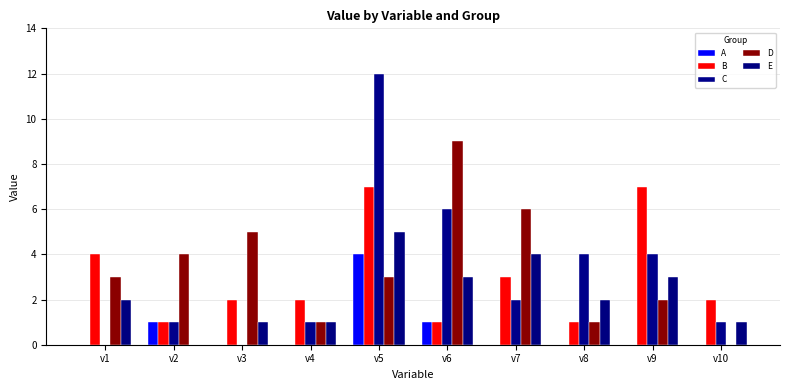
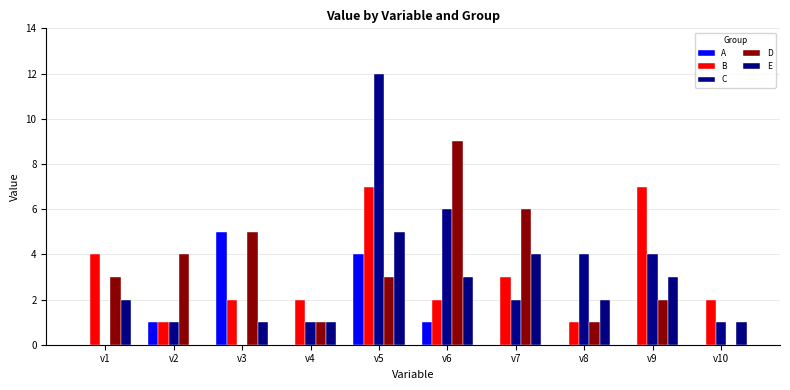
A, v3: 0 -> 5
B, v6: 1 -> 2
